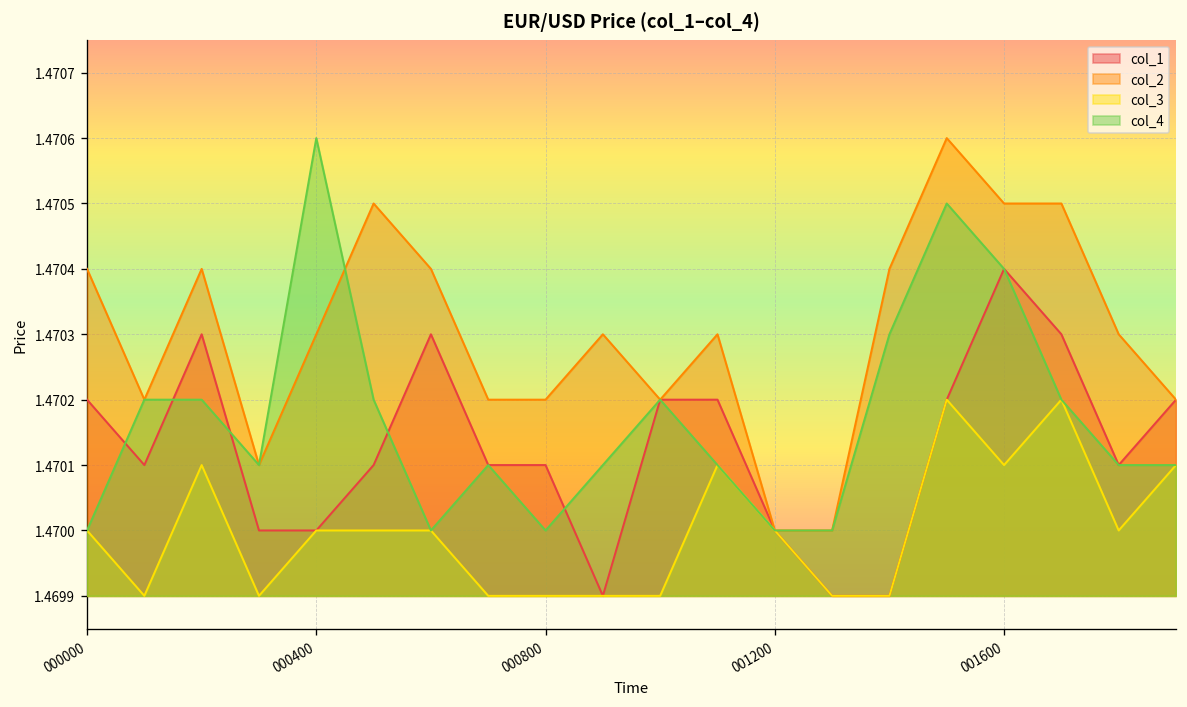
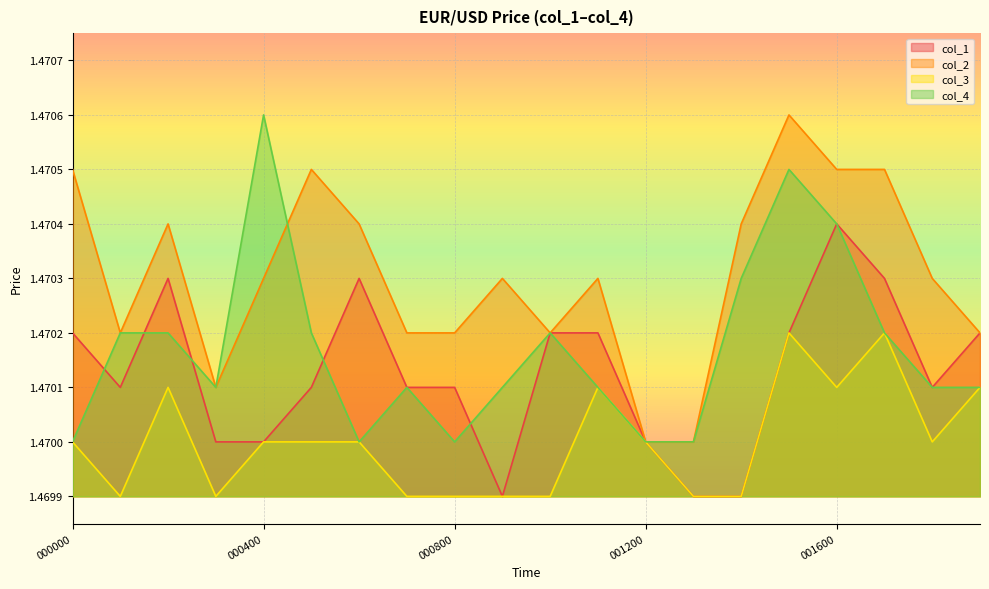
col_2, 000000: 1.4704 -> 1.4705
